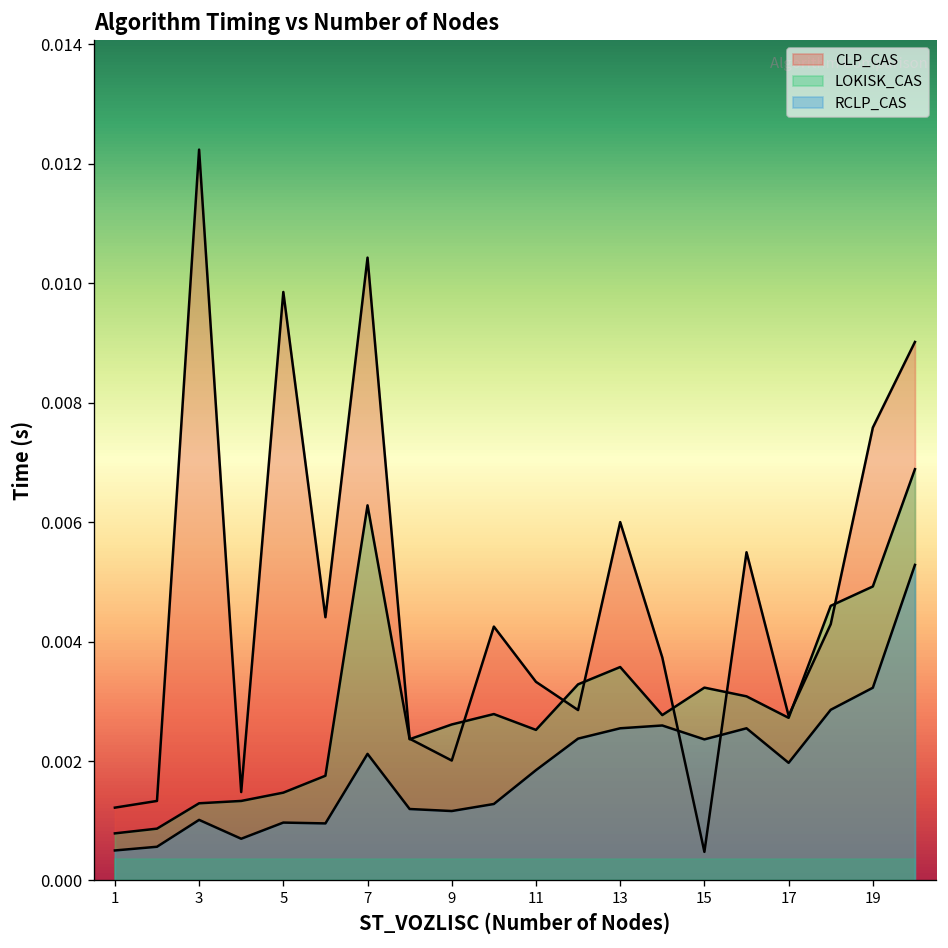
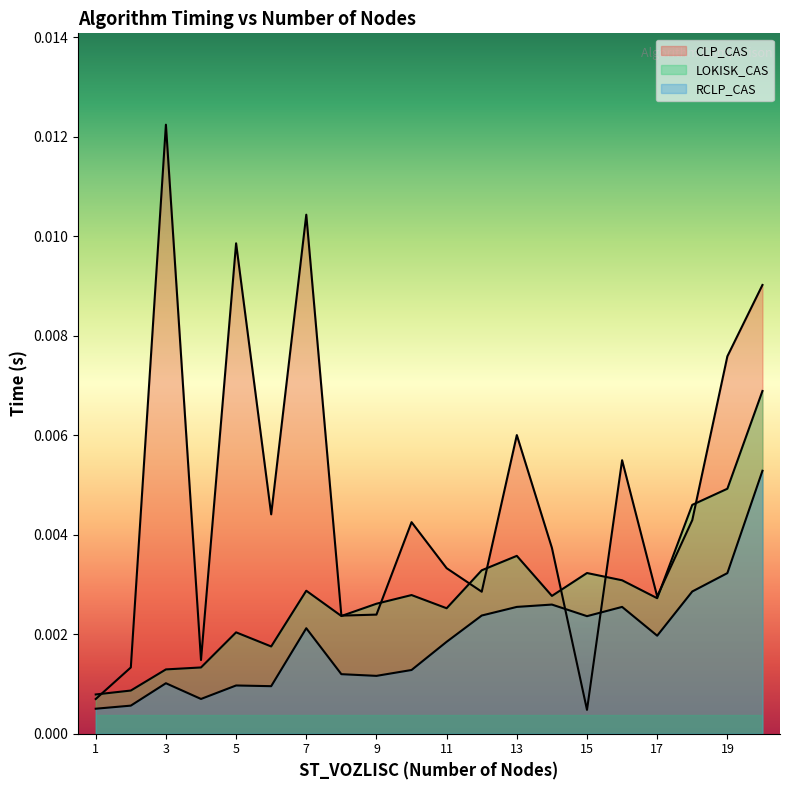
CLP_CAS, 1: 0.0012 -> 0.0007
LOKISK_CAS, 5: 0.0015 -> 0.0020
LOKISK_CAS, 7: 0.0063 -> 0.0029
CLP_CAS, 9: 0.0020 -> 0.0024
